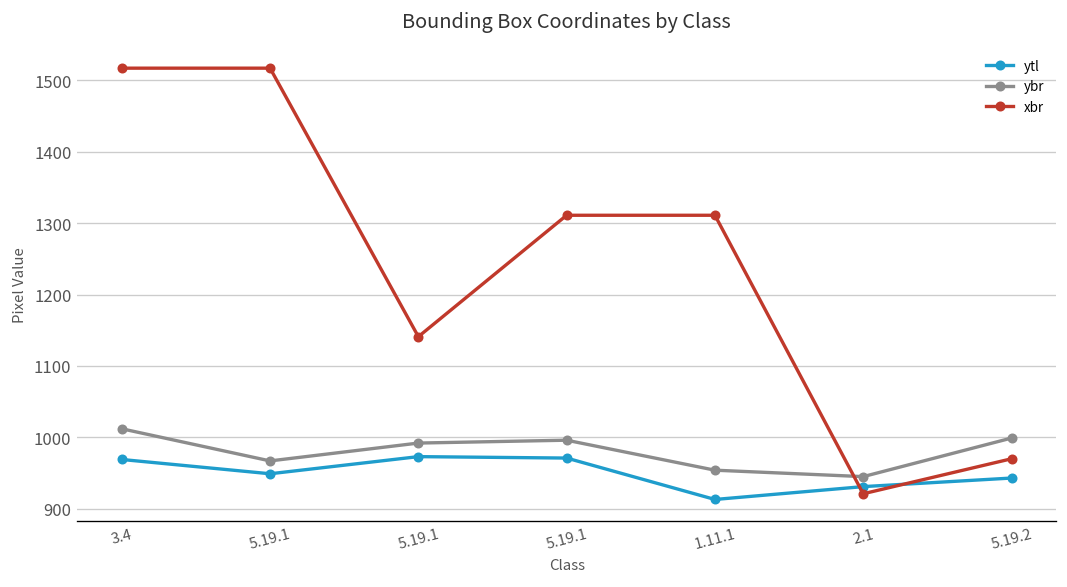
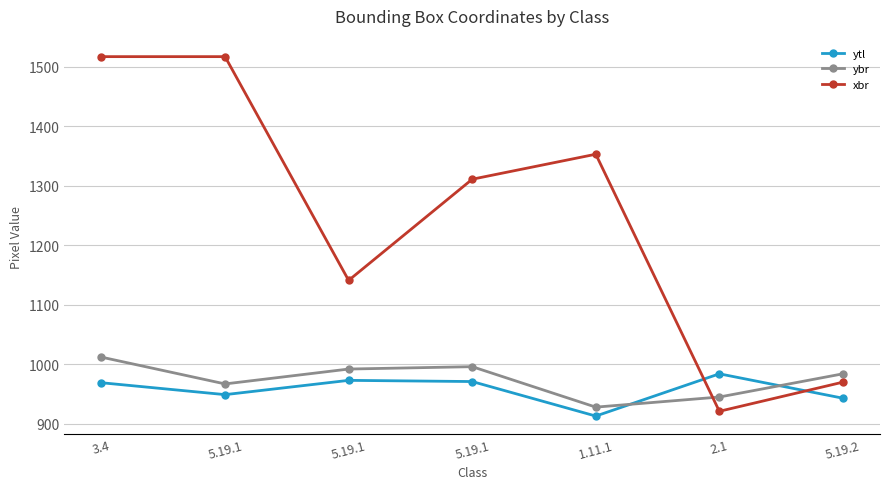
ybr, 1.11.1: 950 -> 930
xbr, 1.11.1: 1310 -> 1350
ytl, 2.1: 930 -> 980
ybr, 5.19.2: 1000 -> 980
